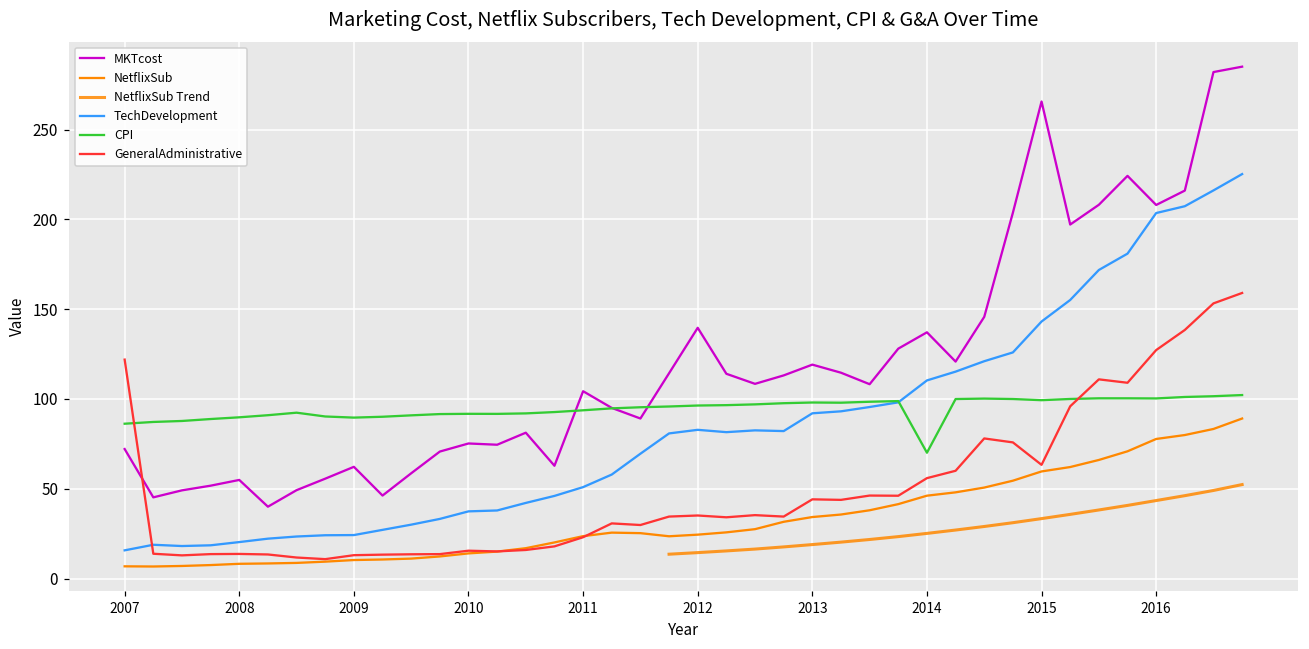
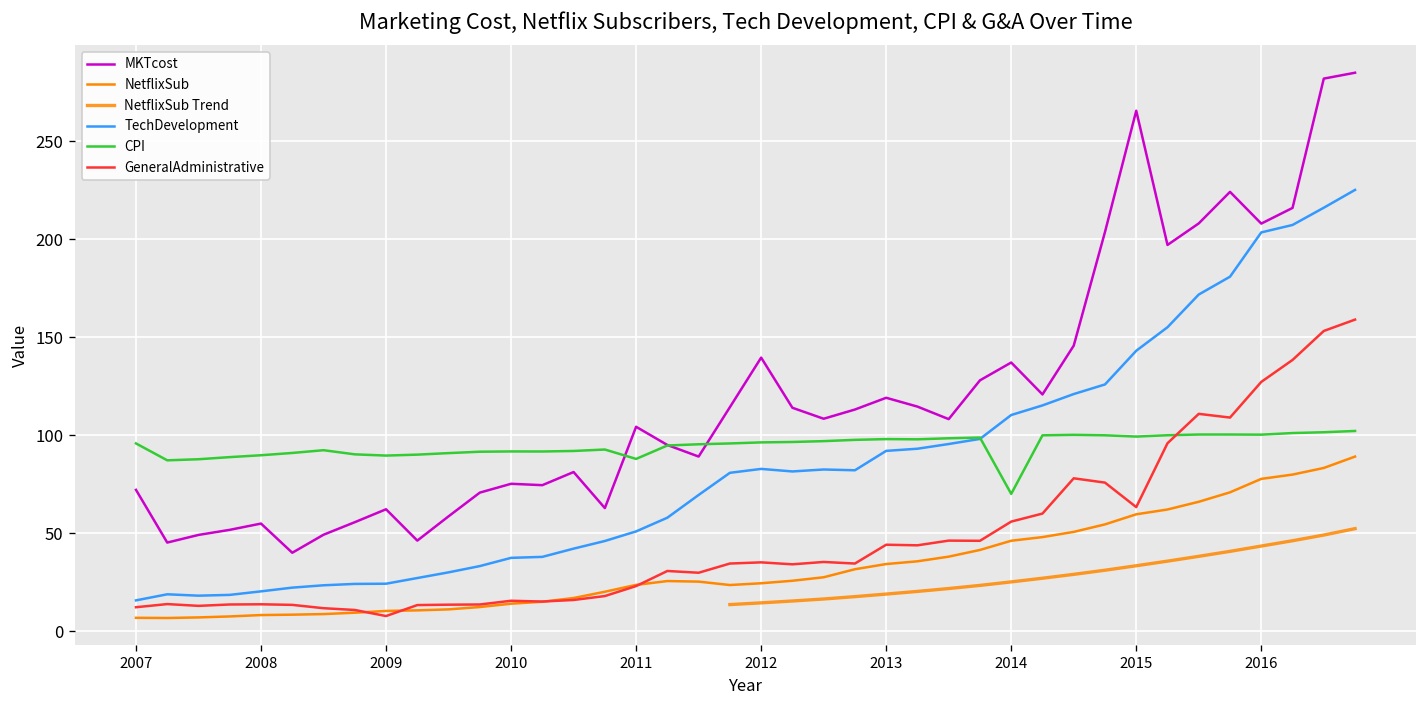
CPI, 2007: 86 -> 96
GeneralAdministrative, 2007: 122 -> 12
GeneralAdministrative, 2009: 13 -> 8
CPI, 2011: 94 -> 88
